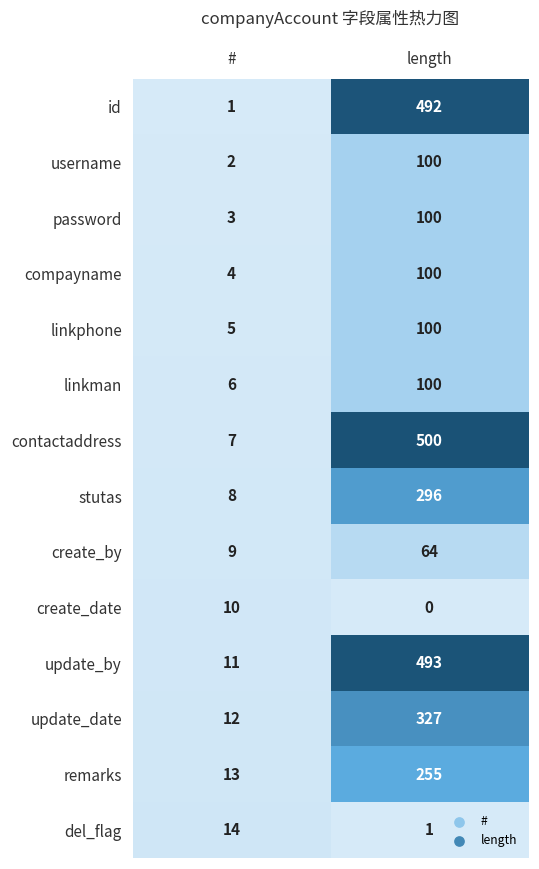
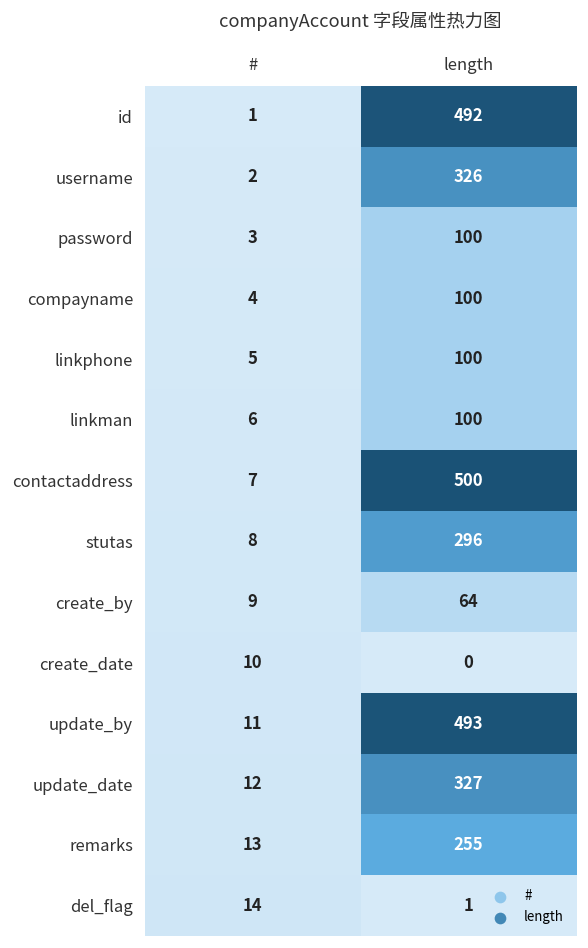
username, length: 100 -> 326
